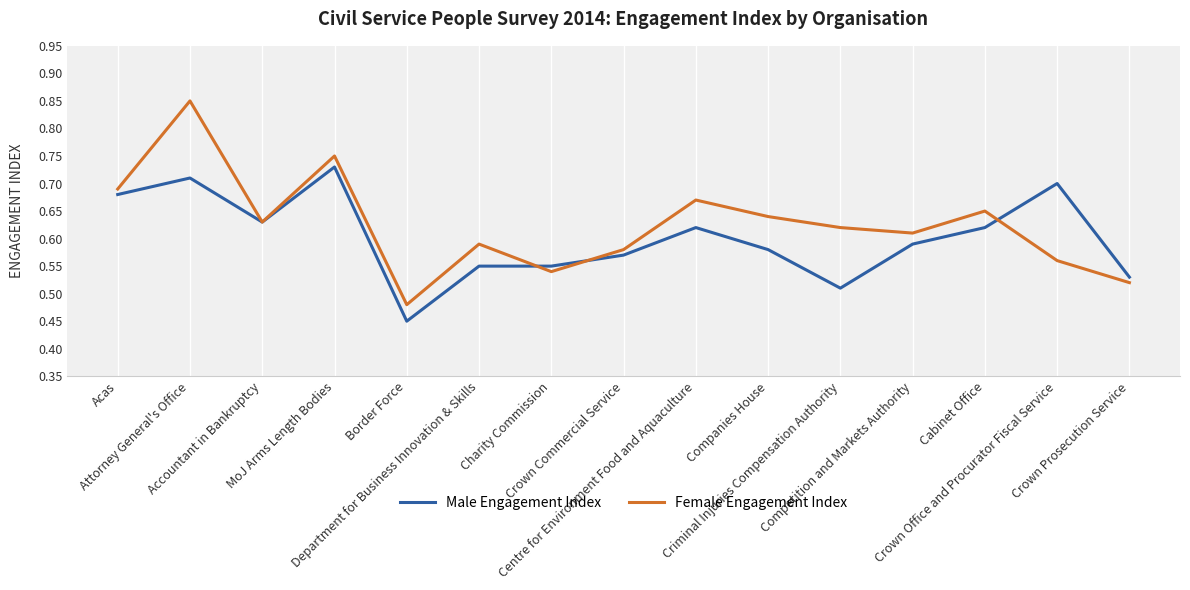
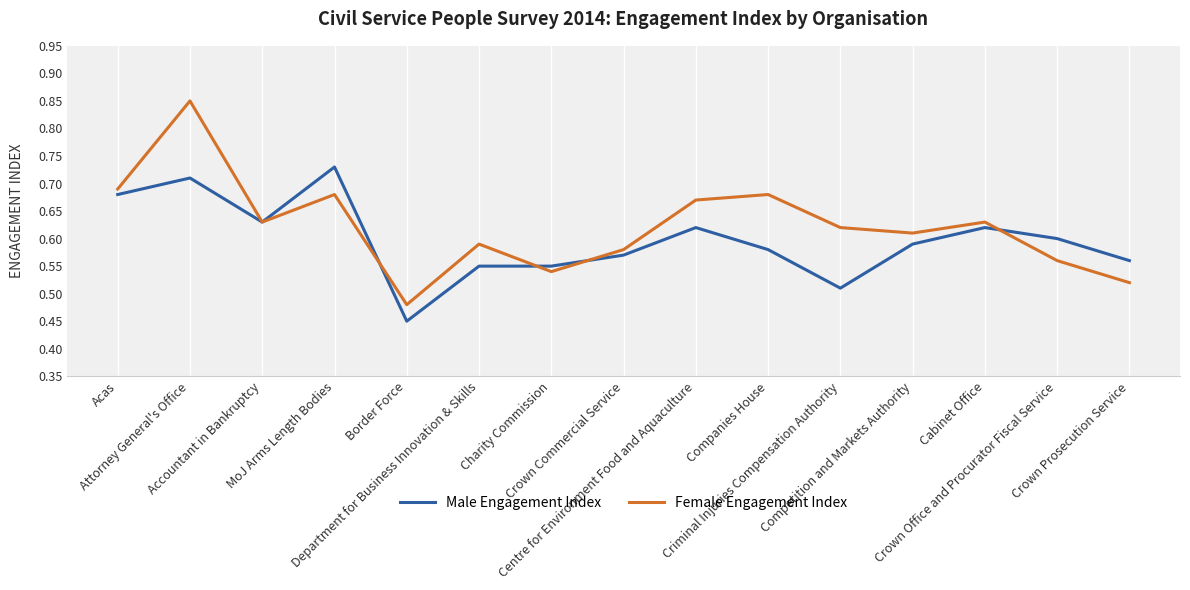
Female Engagement Index, MoJ Arms Length Bodies: 0.75 -> 0.68
Female Engagement Index, Companies House: 0.64 -> 0.68
Female Engagement Index, Cabinet Office: 0.65 -> 0.63
Male Engagement Index, Crown Office and Procurator Fiscal Service: 0.7 -> 0.6
Male Engagement Index, Crown Prosecution Service: 0.53 -> 0.56
